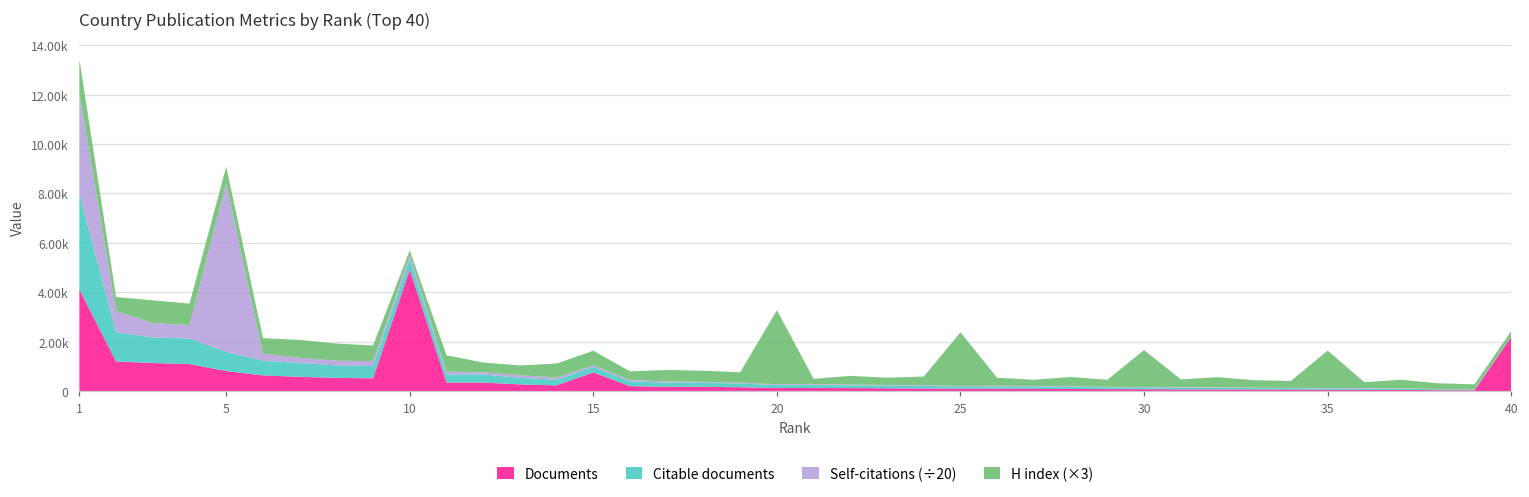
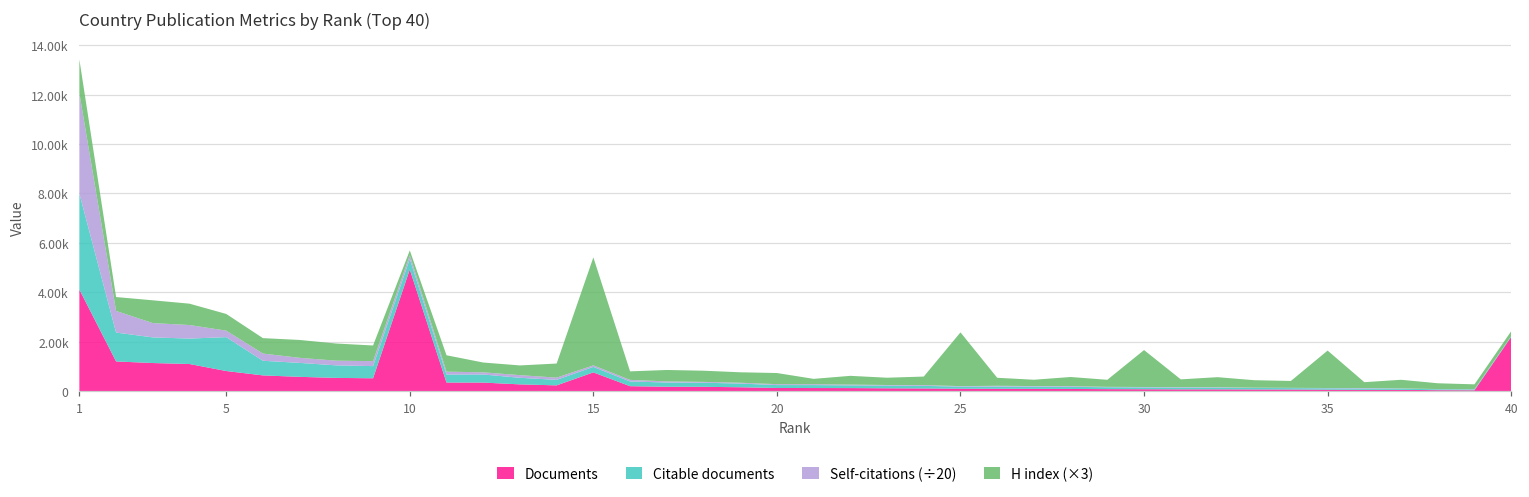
Citable documents, 5: 800 -> 1400
Self-citations (÷20), 5: 6800 -> 300
H index (×3), 15: 600 -> 4400
H index (×3), 20: 3000 -> 400
